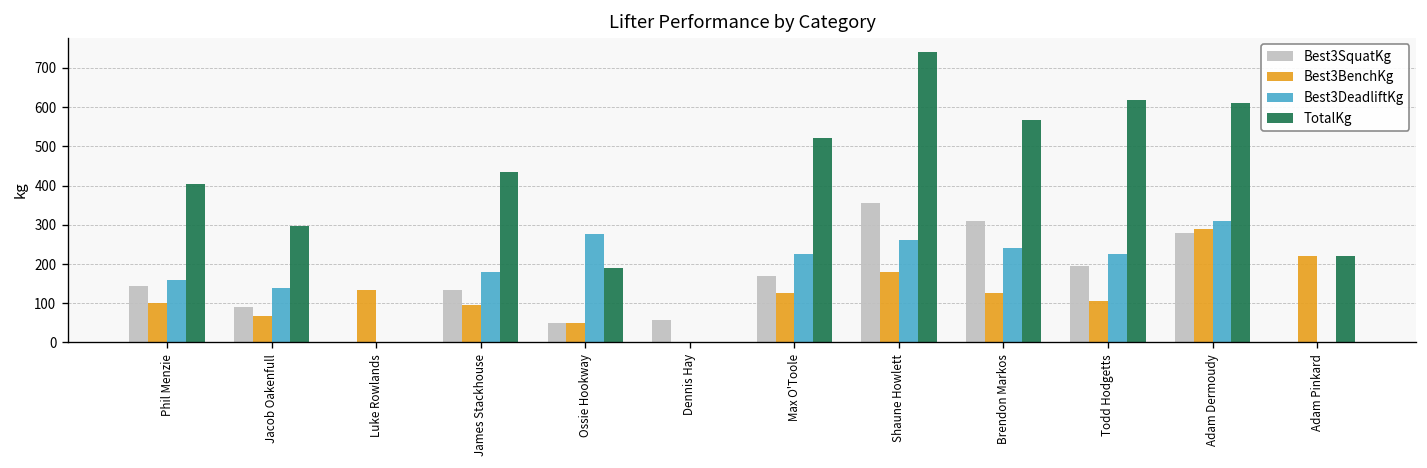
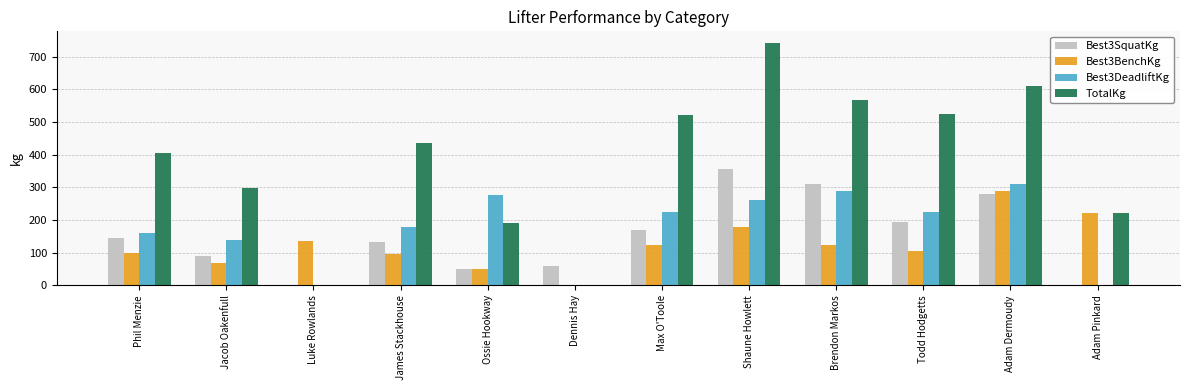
Best3DeadliftKg, Brendon Markos: 240 -> 290
TotalKg, Todd Hodgetts: 620 -> 530
